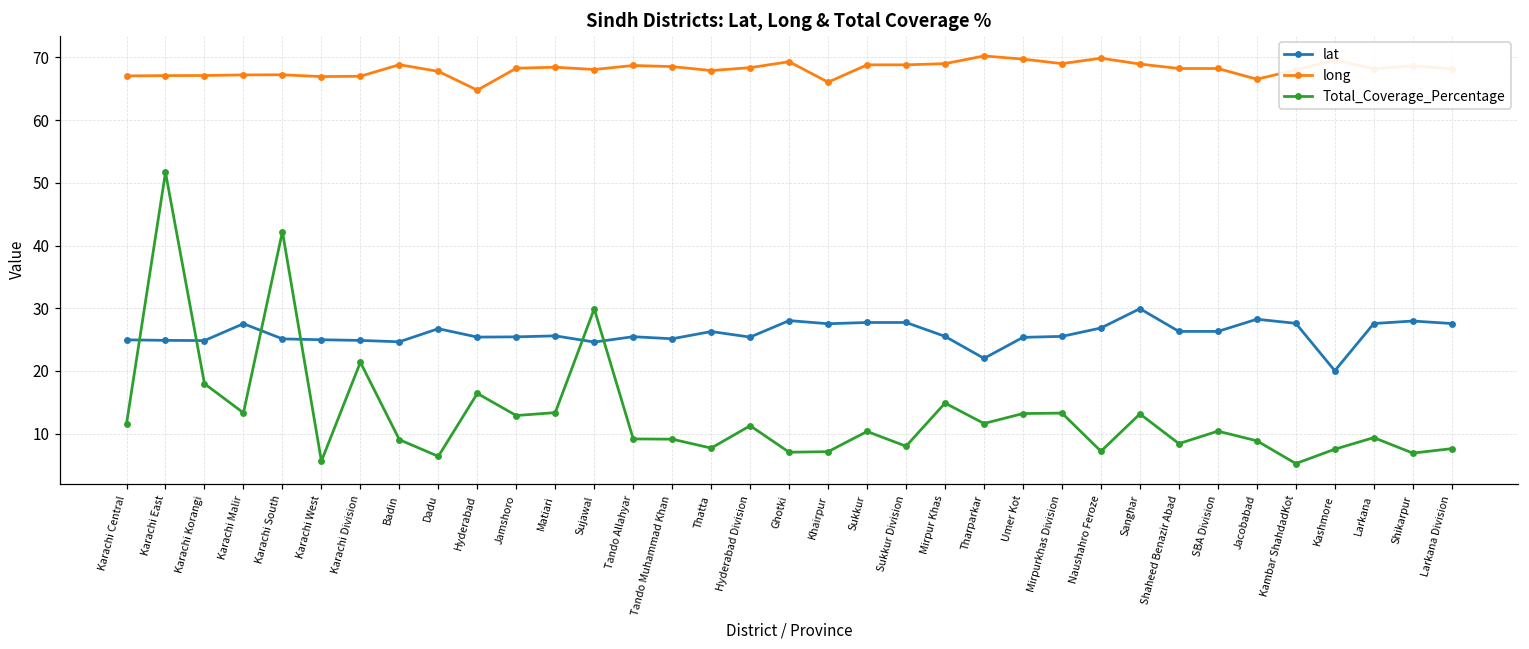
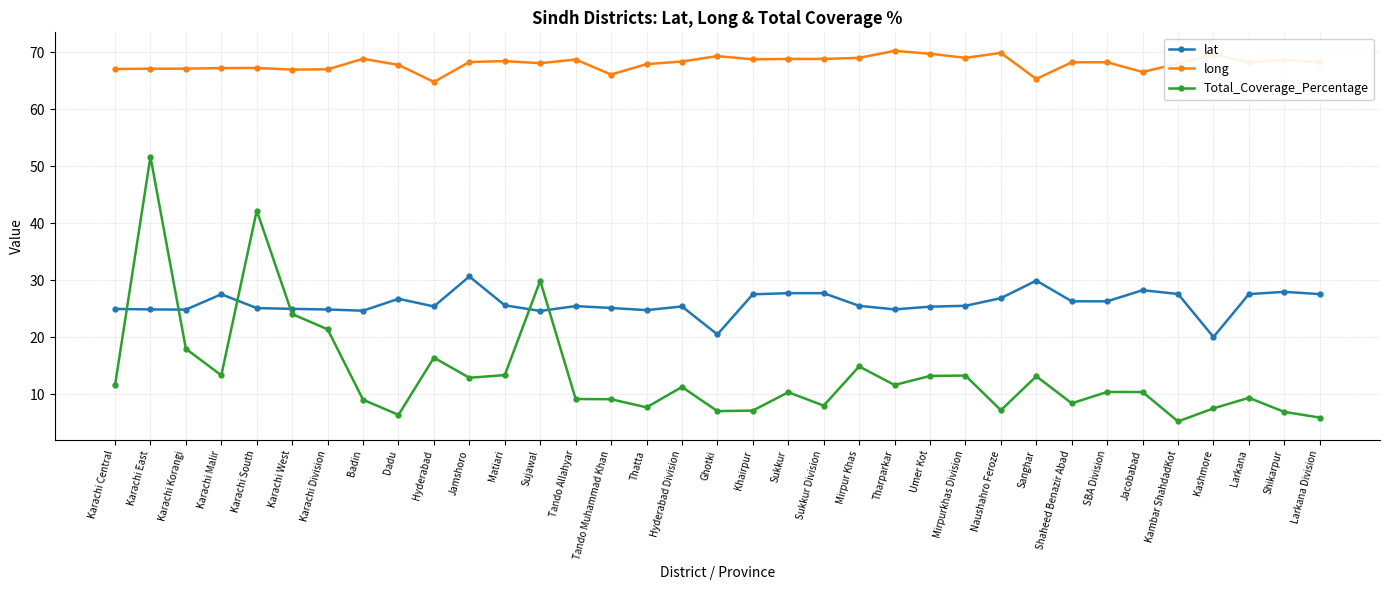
Total_Coverage_Percentage, Karachi West: 6 -> 24
lat, Jamshoro: 25 -> 31
long, Tando Muhammad Khan: 69 -> 66
lat, Thatta: 26 -> 25
lat, Ghotki: 28 -> 20
long, Khairpur: 66 -> 69
lat, Tharparkar: 22 -> 25
long, Sanghar: 69 -> 65
Total_Coverage_Percentage, Jacobabad: 9 -> 10
Total_Coverage_Percentage, Larkana Division: 8 -> 6
